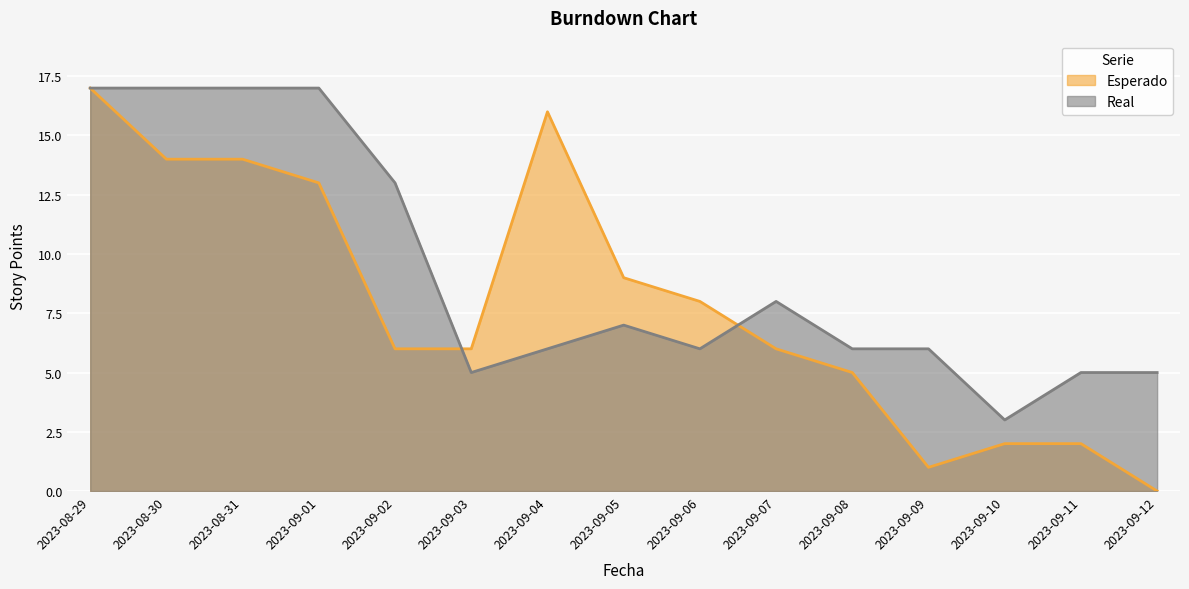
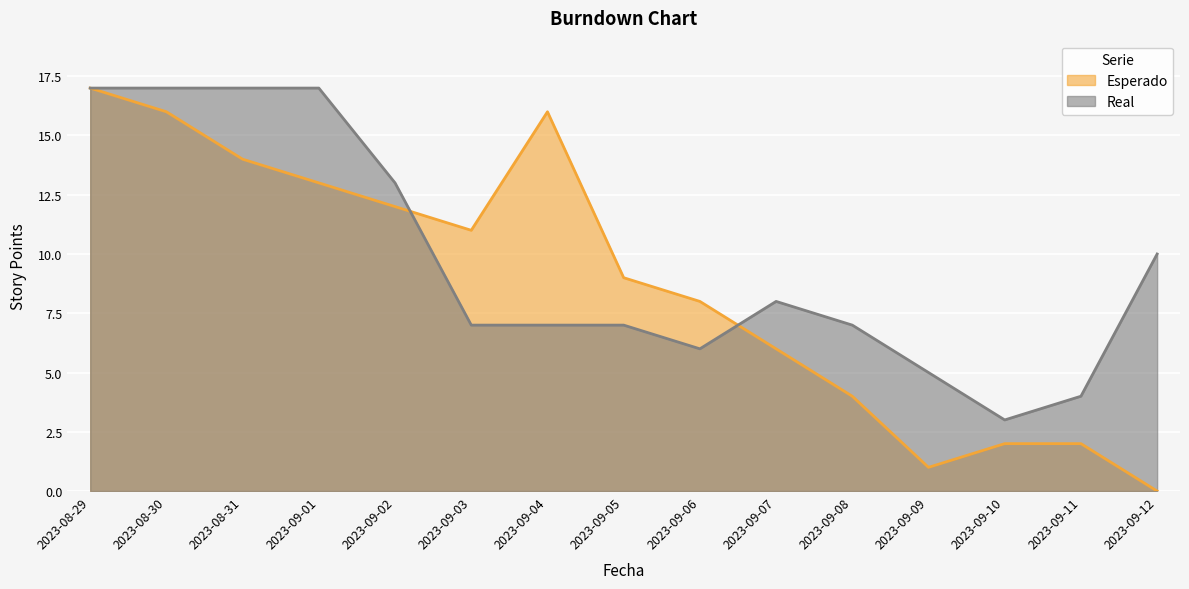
Esperado, 2023-08-30: 14 -> 16
Esperado, 2023-09-02: 6 -> 12
Esperado, 2023-09-03: 6 -> 11
Real, 2023-09-03: 5 -> 7
Real, 2023-09-04: 6 -> 7
Esperado, 2023-09-08: 5 -> 4
Real, 2023-09-08: 6 -> 7
Real, 2023-09-09: 6 -> 5
Real, 2023-09-11: 5 -> 4
Real, 2023-09-12: 5 -> 10
